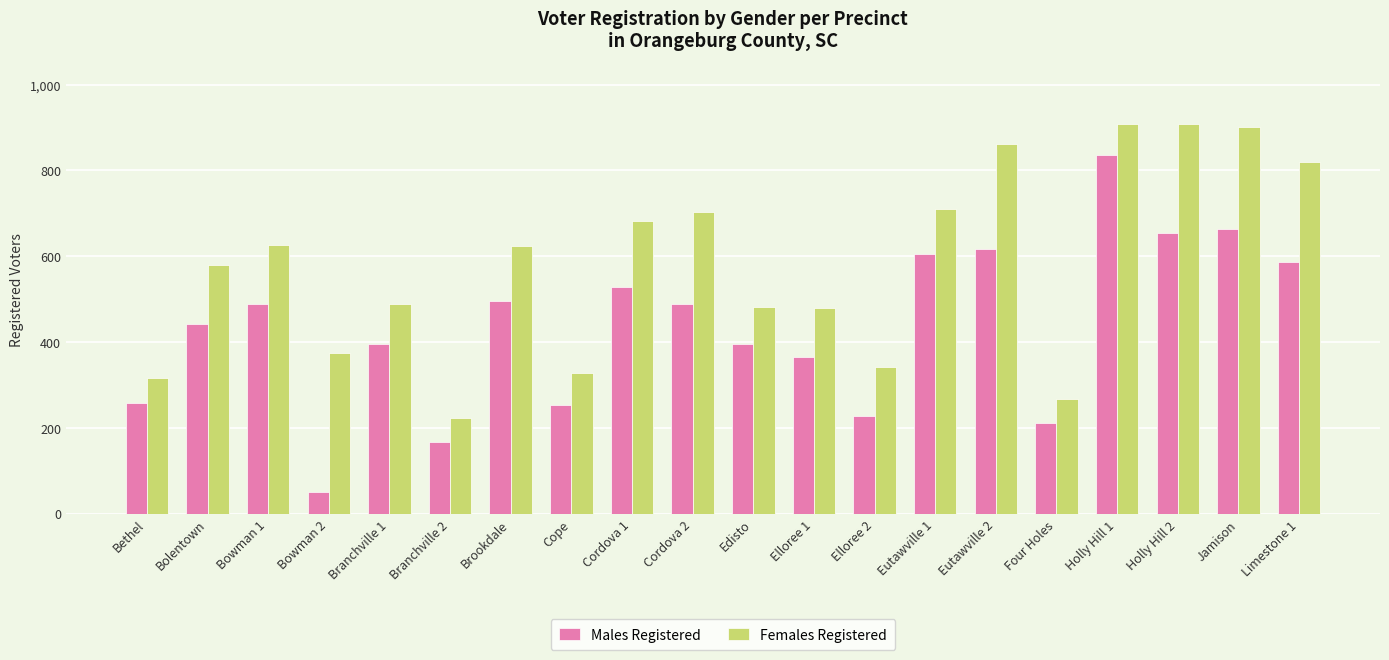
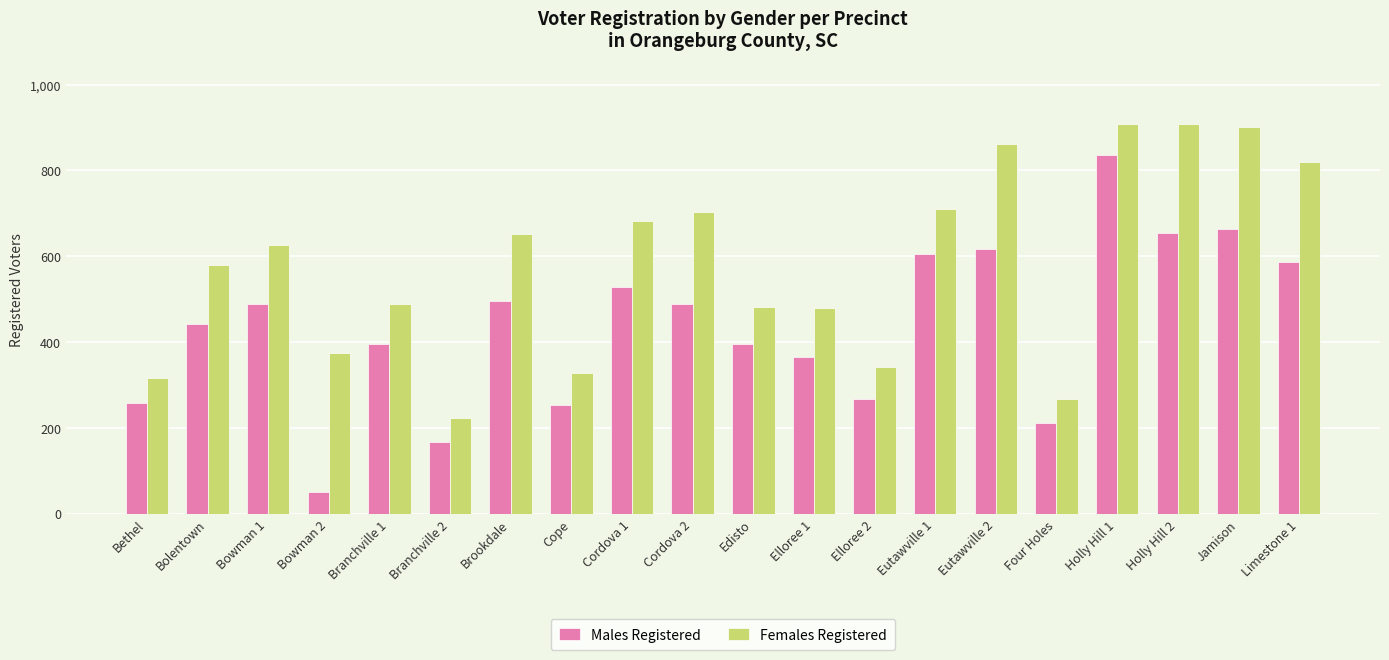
Females Registered, Brookdale: 620 -> 650
Males Registered, Elloree 2: 230 -> 270
